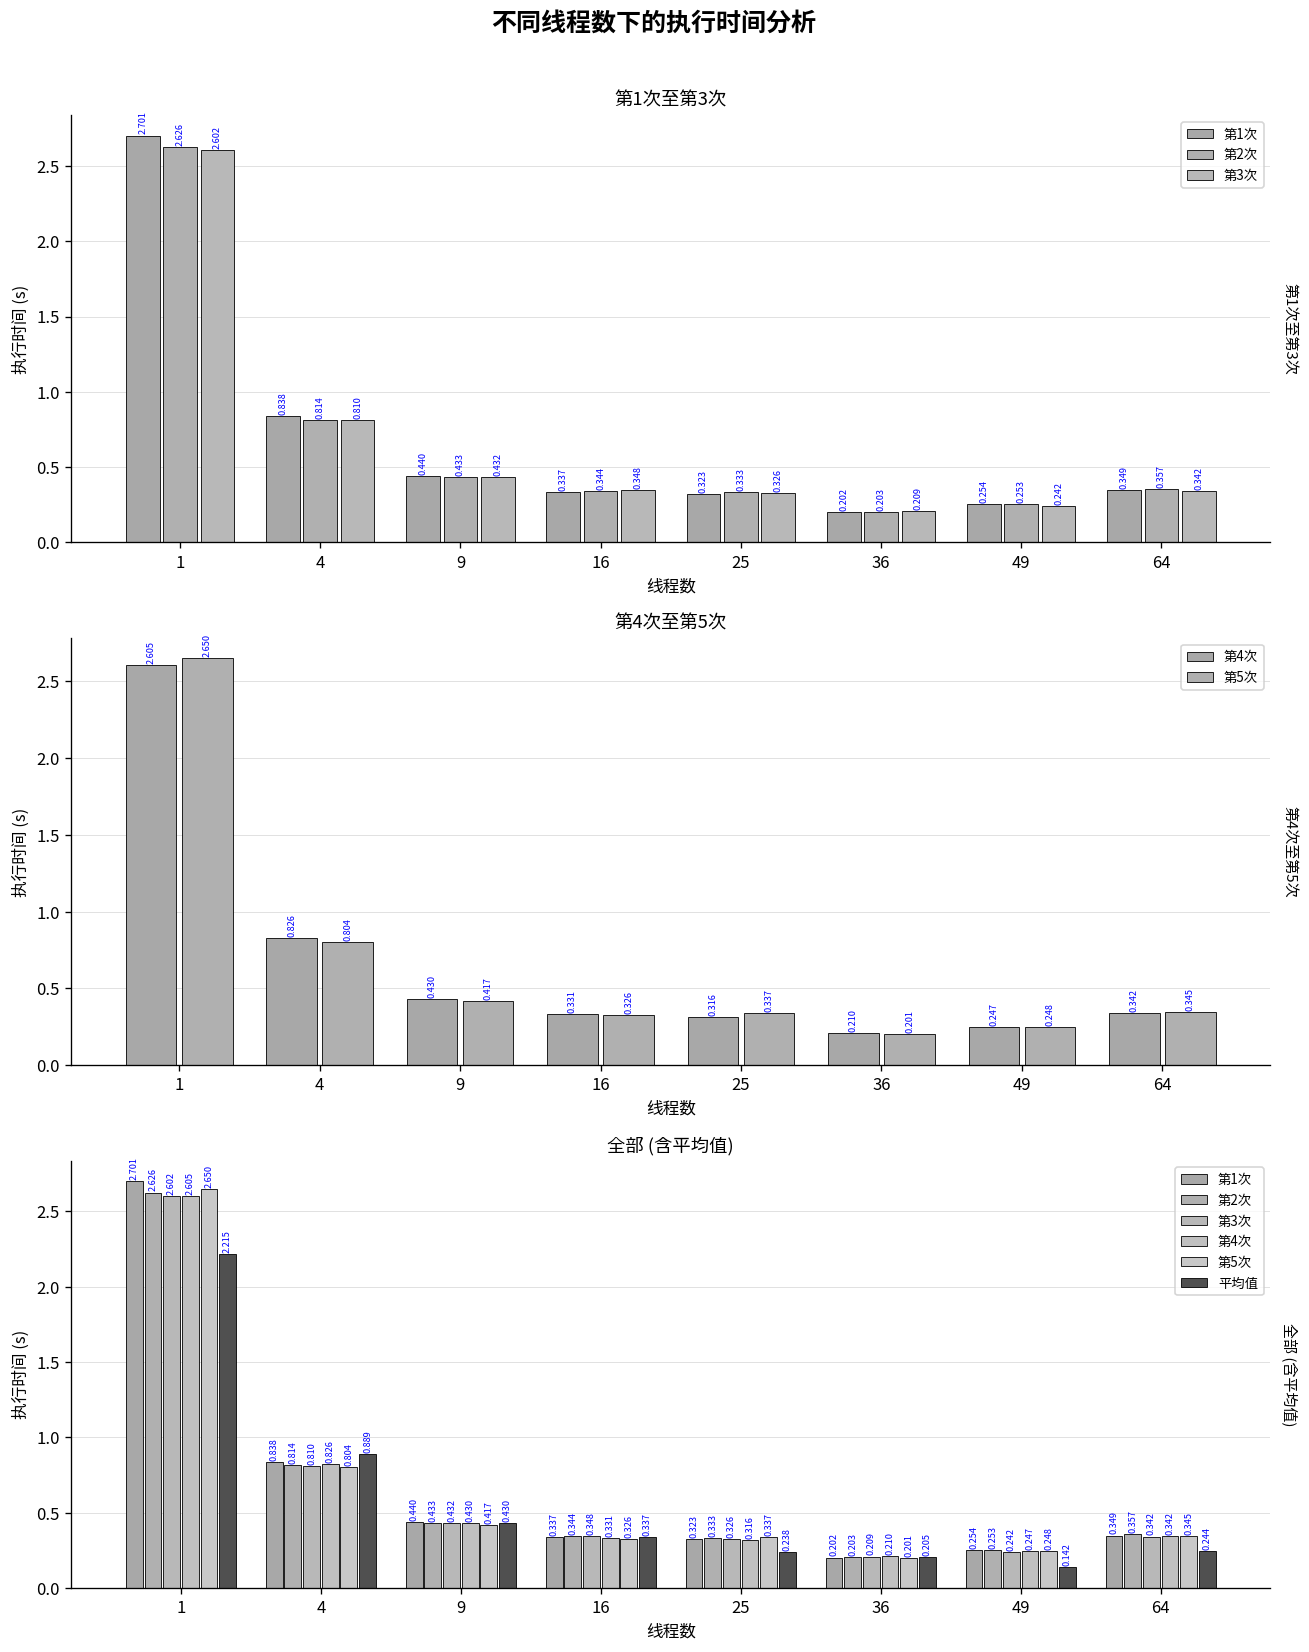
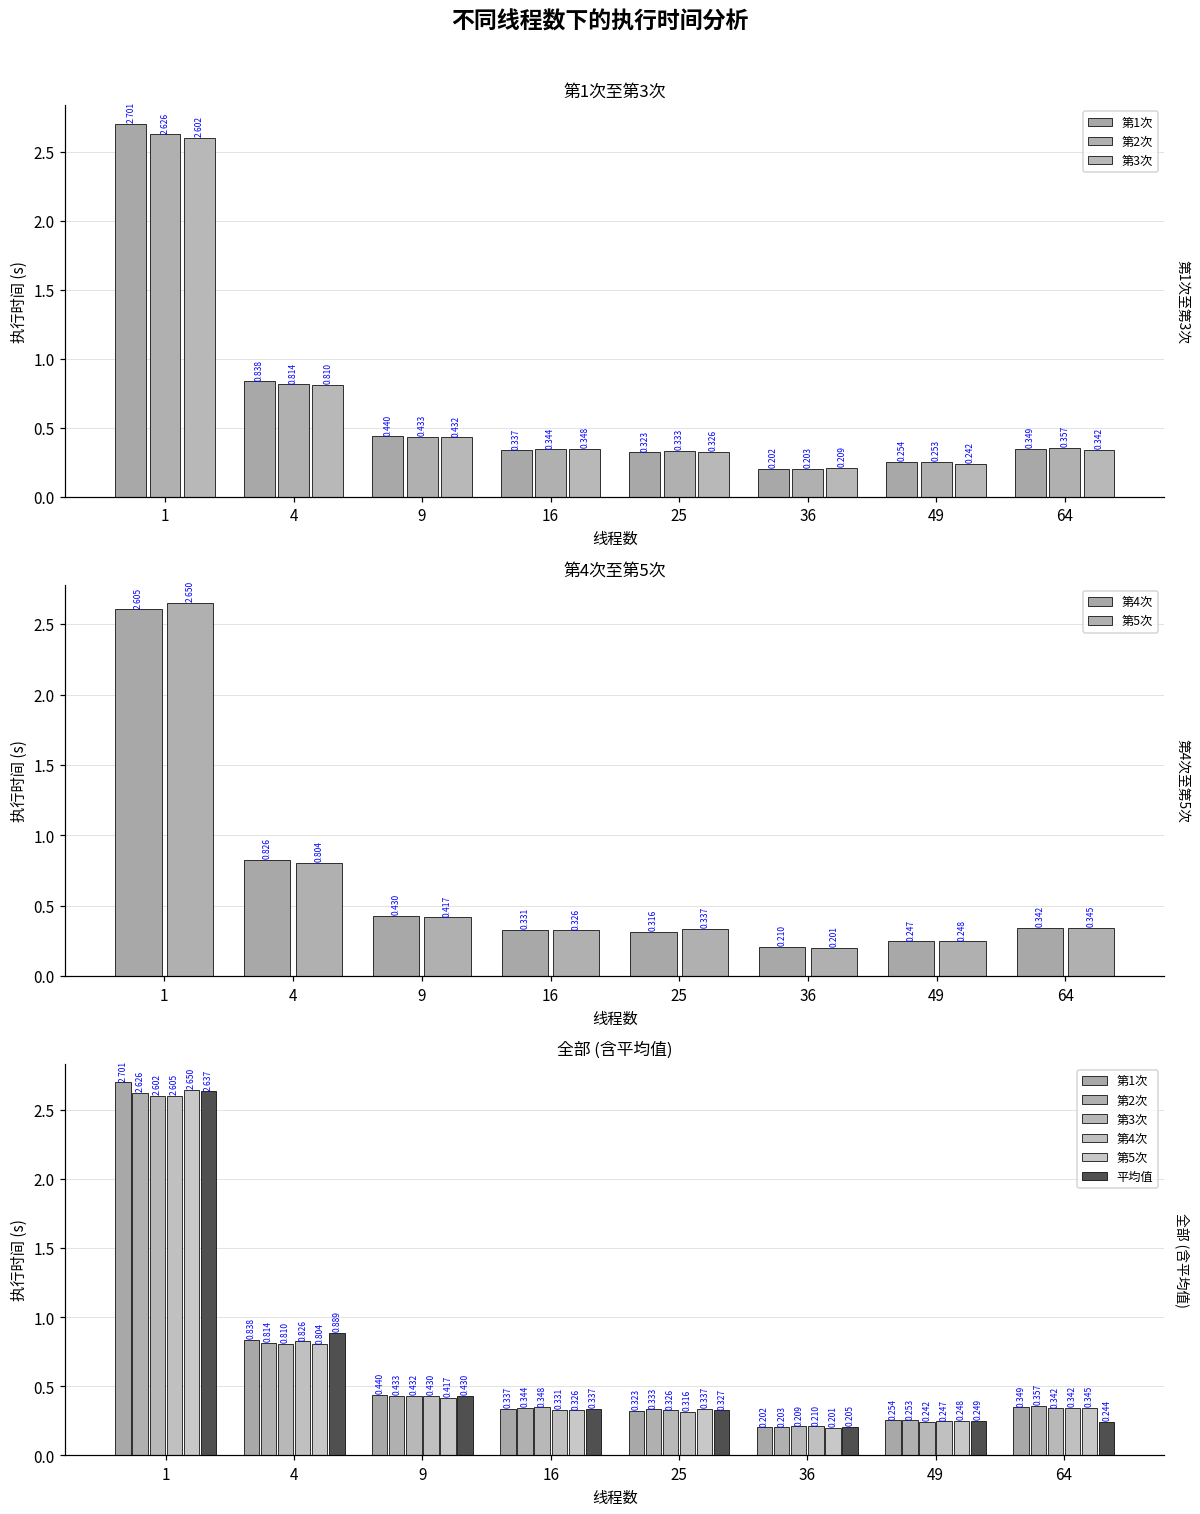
全部 (含平均值), 平均值, 1: 2.215 -> 2.637
全部 (含平均值), 平均值, 25: 0.238 -> 0.327
全部 (含平均值), 平均值, 49: 0.142 -> 0.249
